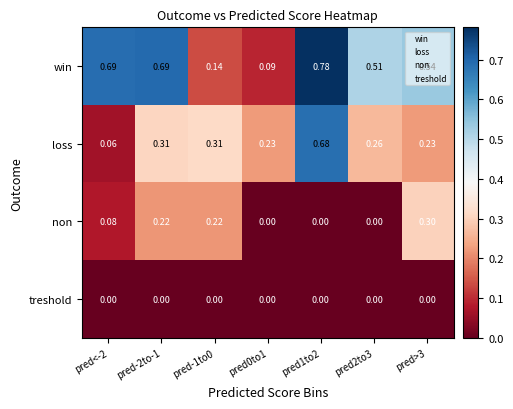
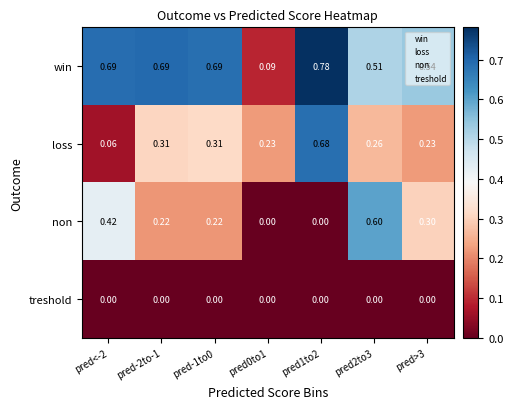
win, pred-1to0: 0.14 -> 0.69
non, pred<-2: 0.08 -> 0.42
non, pred2to3: 0.00 -> 0.60
